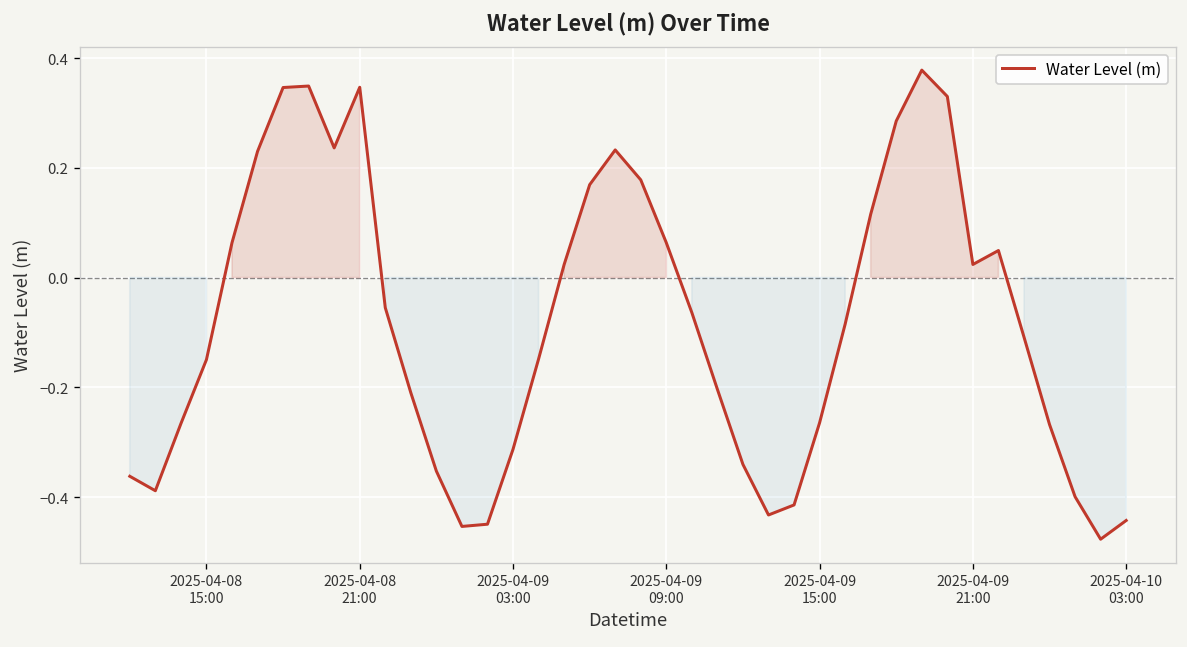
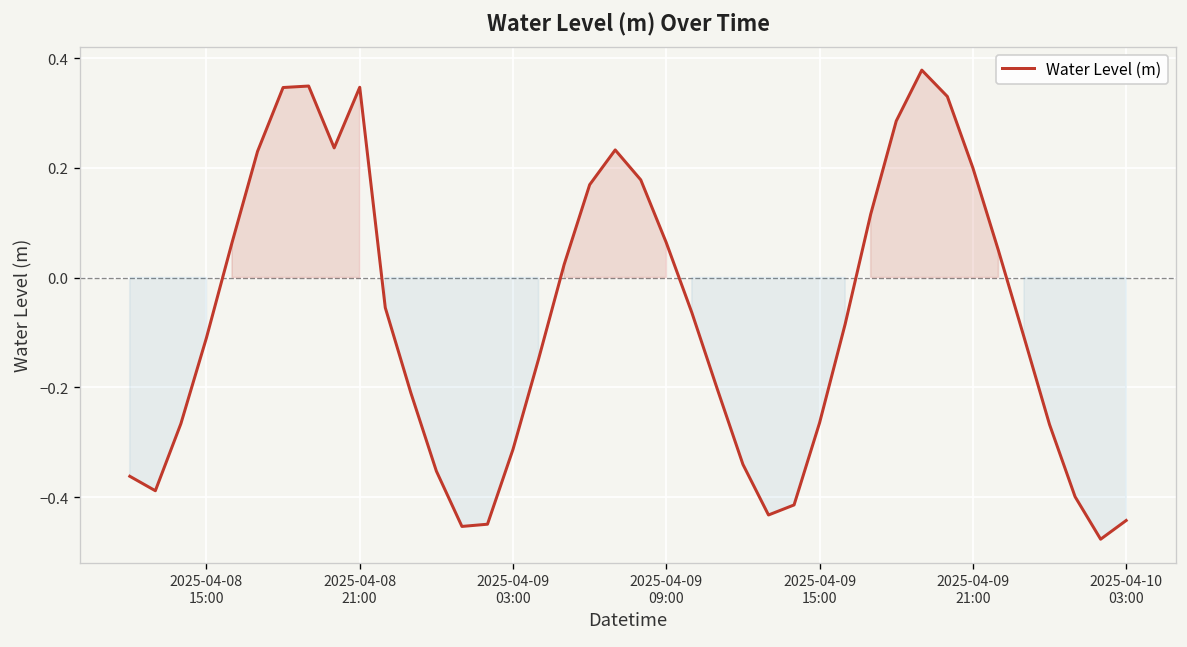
2025-04-08 15:00: -0.15 -> -0.11
2025-04-09 21:00: 0.02 -> 0.20
